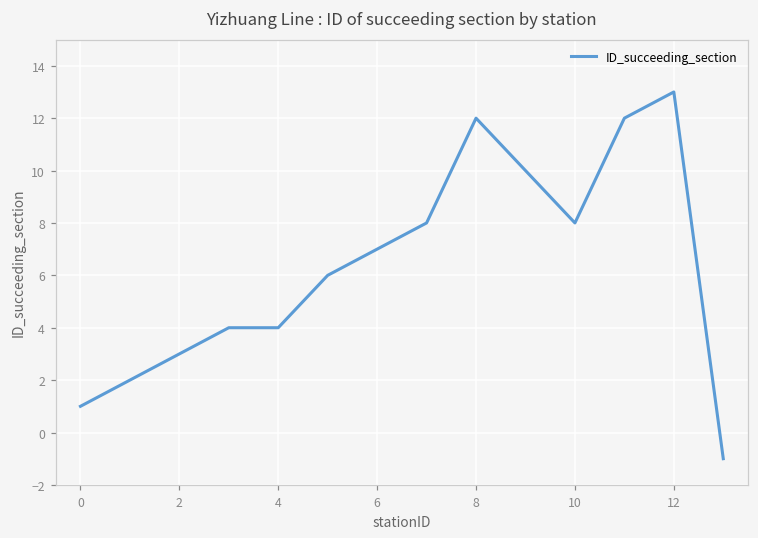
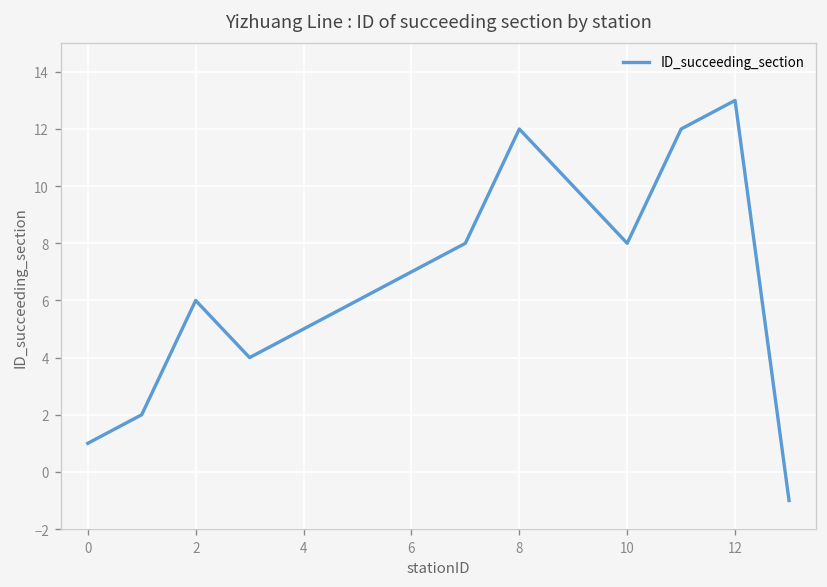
2: 3 -> 6
4: 4 -> 5
